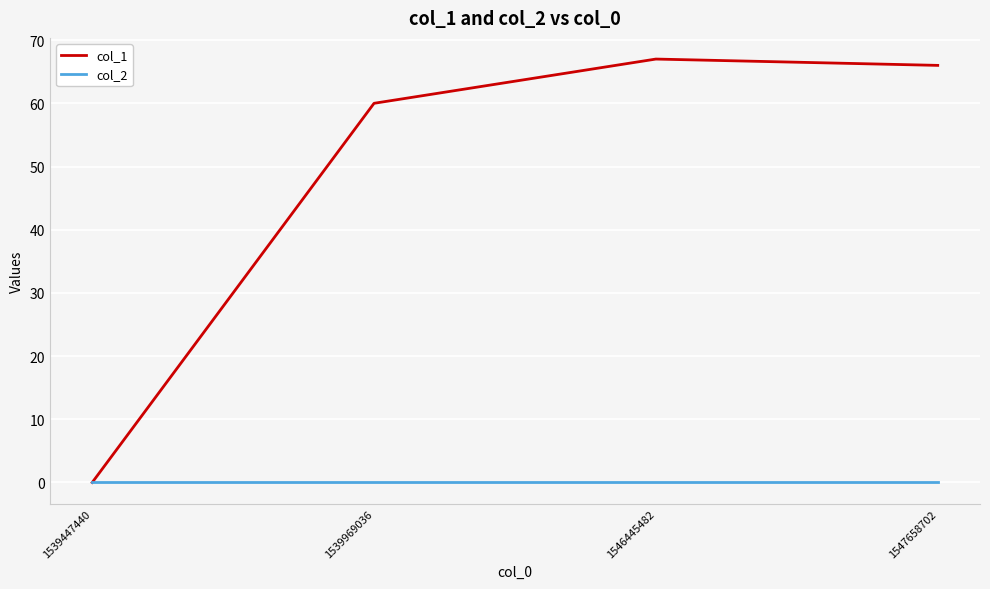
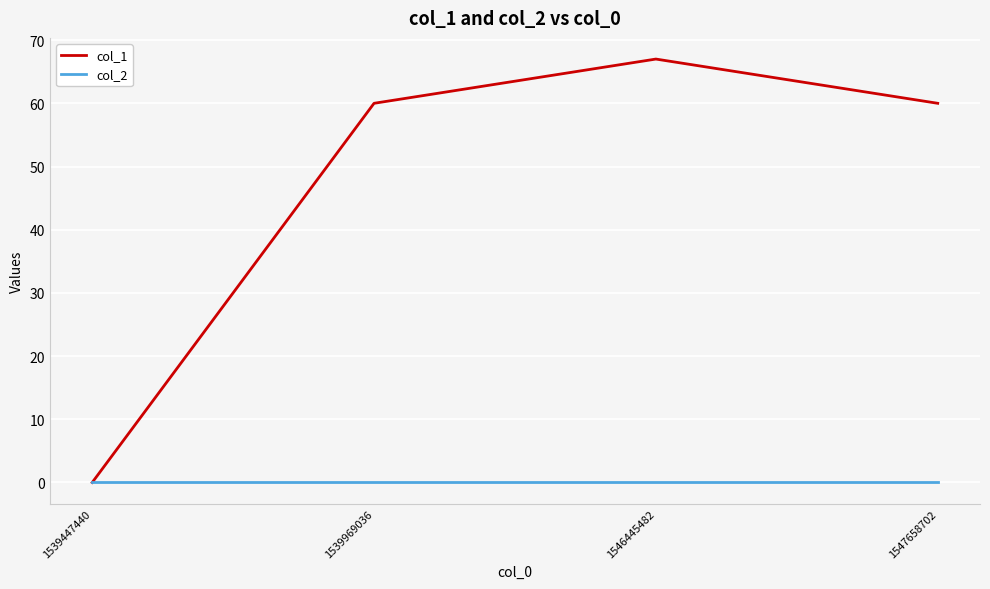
col_1, 1547658702: 66 -> 60
